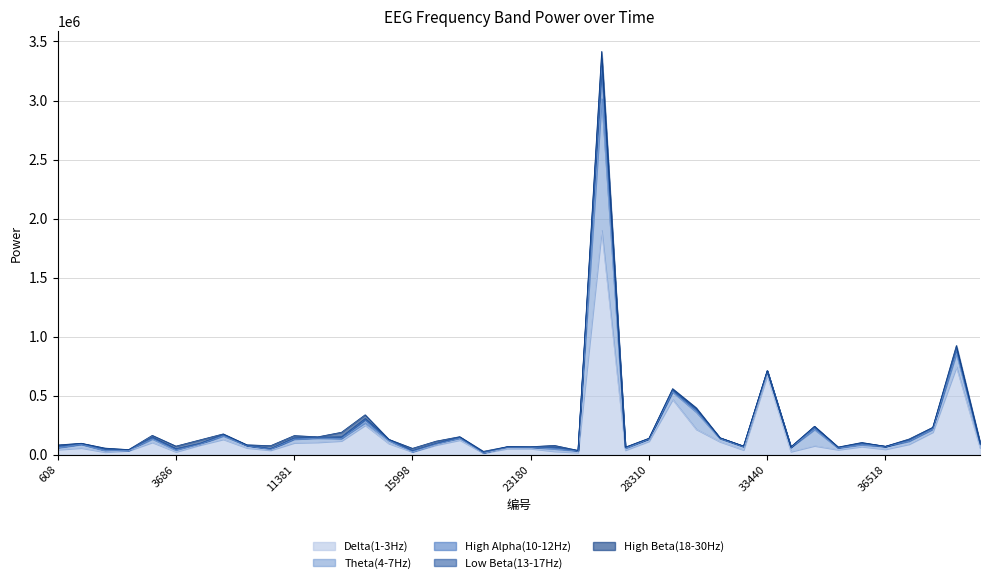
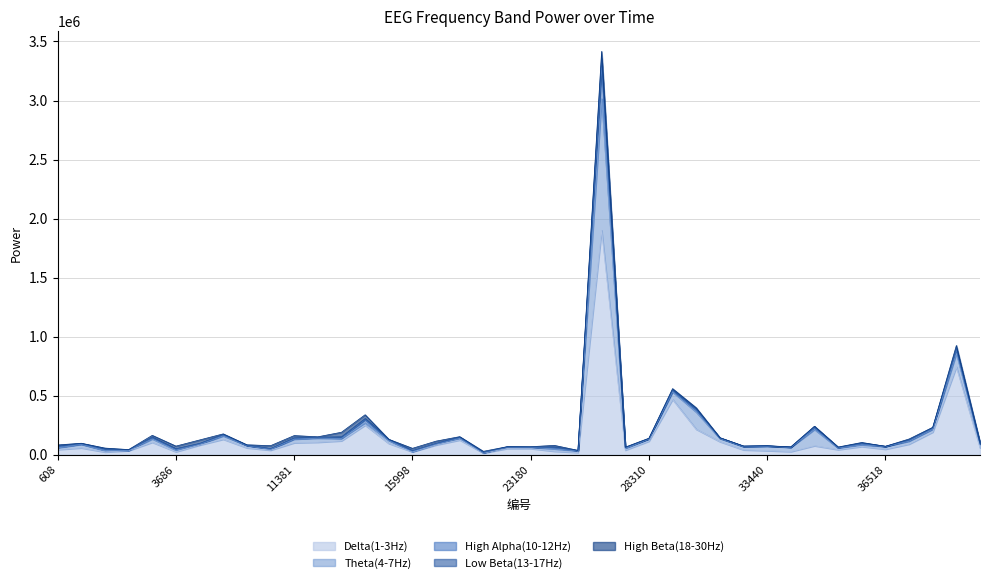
Delta(1-3Hz), 33440: 670000 -> 40000
